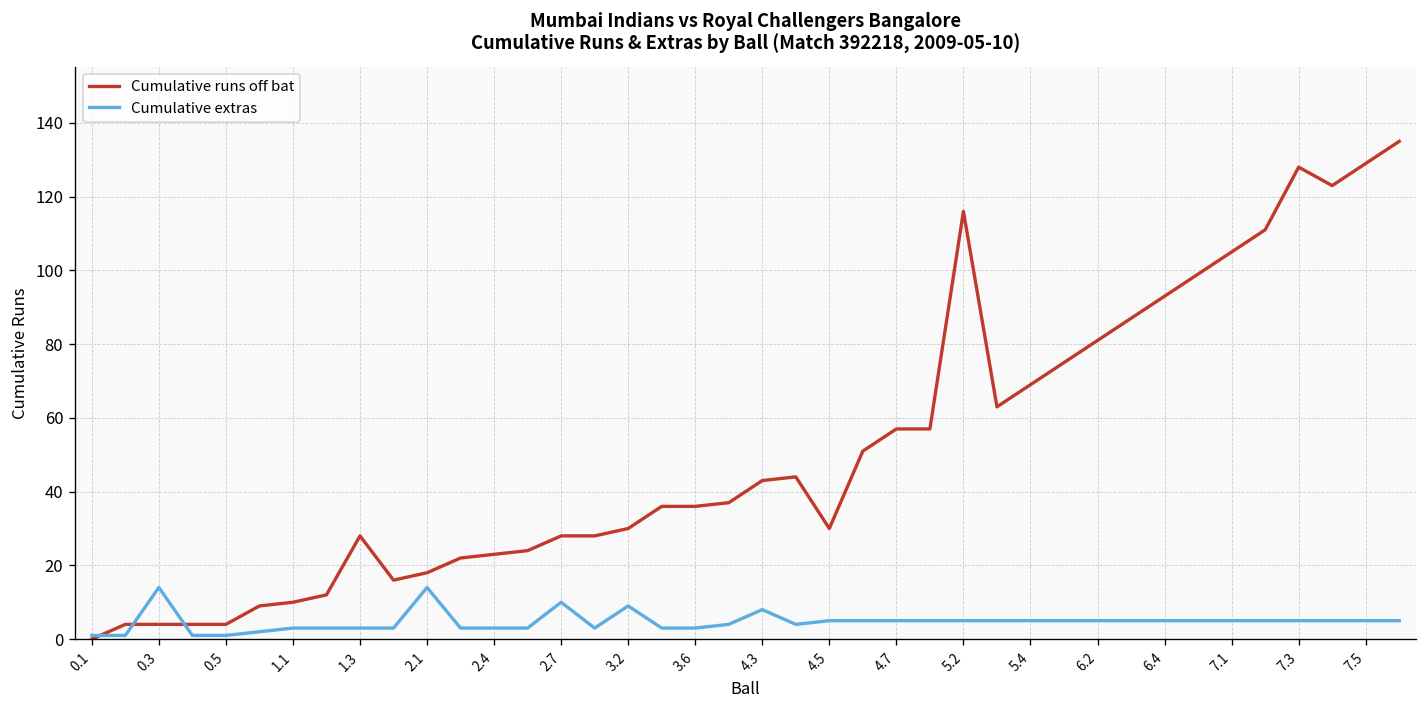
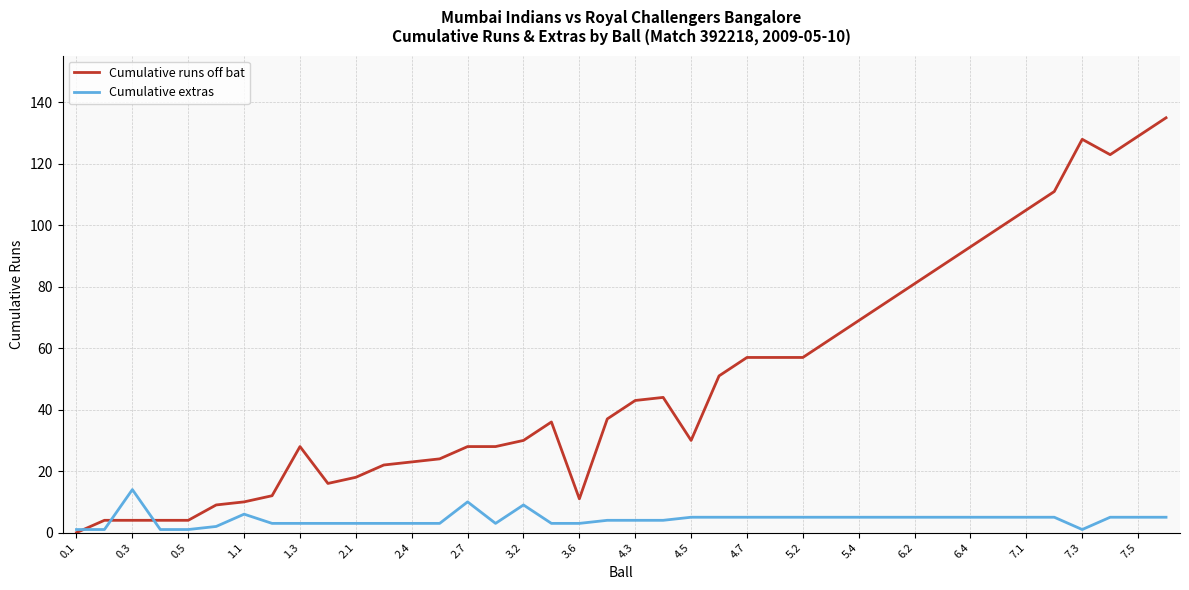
Cumulative extras, 1.1: 3 -> 6
Cumulative extras, 2.1: 14 -> 3
Cumulative runs off bat, 3.6: 36 -> 11
Cumulative extras, 4.3: 8 -> 4
Cumulative runs off bat, 5.2: 116 -> 57
Cumulative extras, 7.3: 5 -> 1
